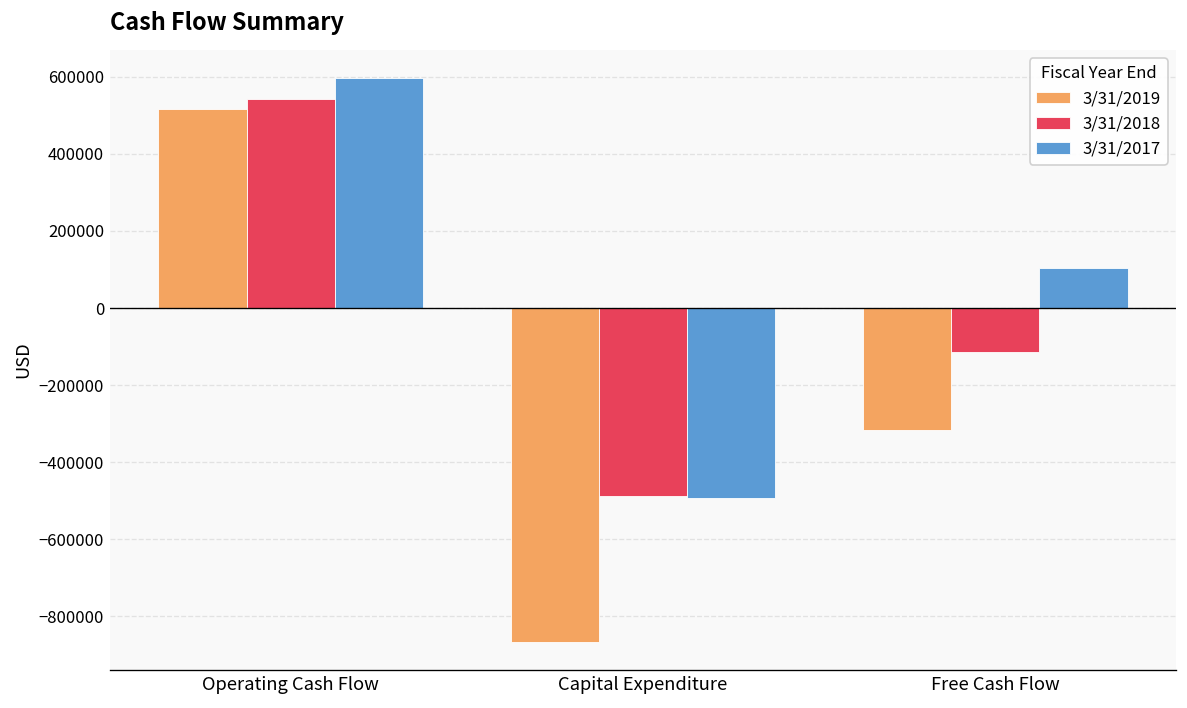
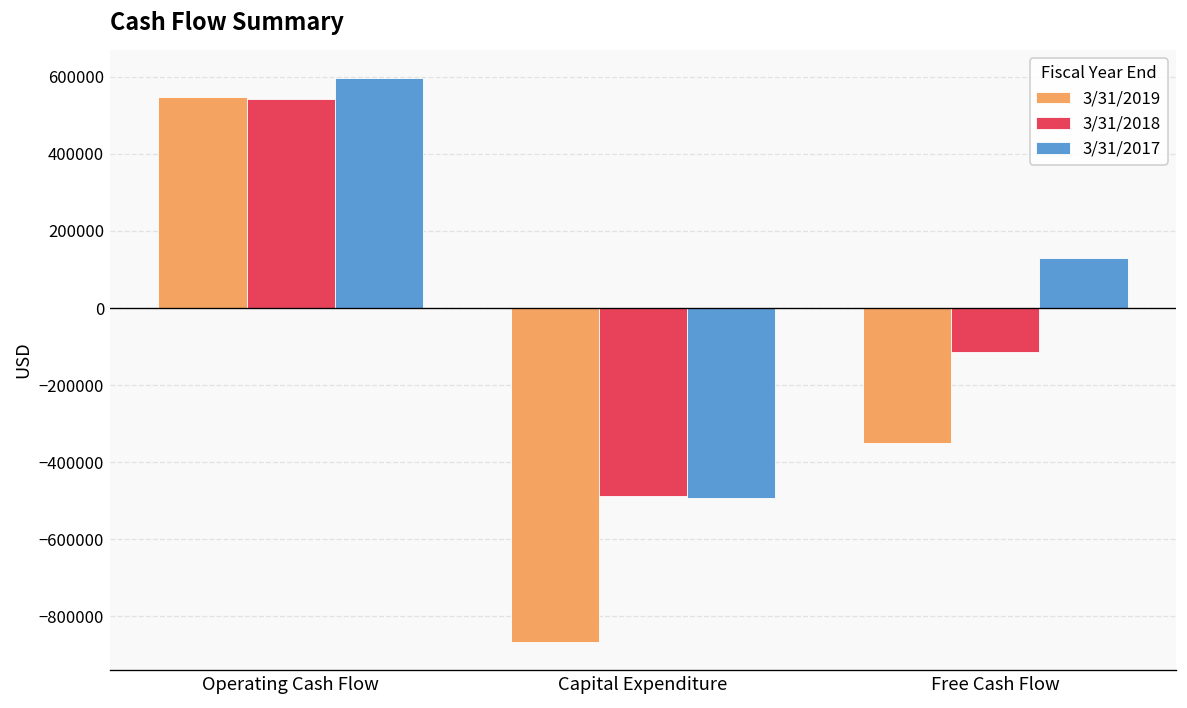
3/31/2019, Operating Cash Flow: 520000 -> 550000
3/31/2019, Free Cash Flow: -320000 -> -350000
3/31/2017, Free Cash Flow: 100000 -> 130000
